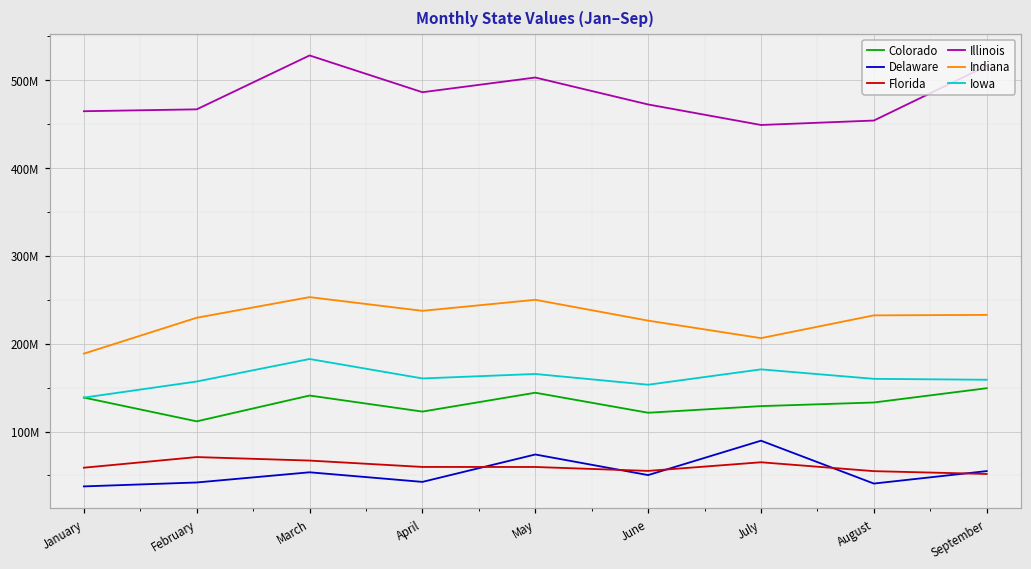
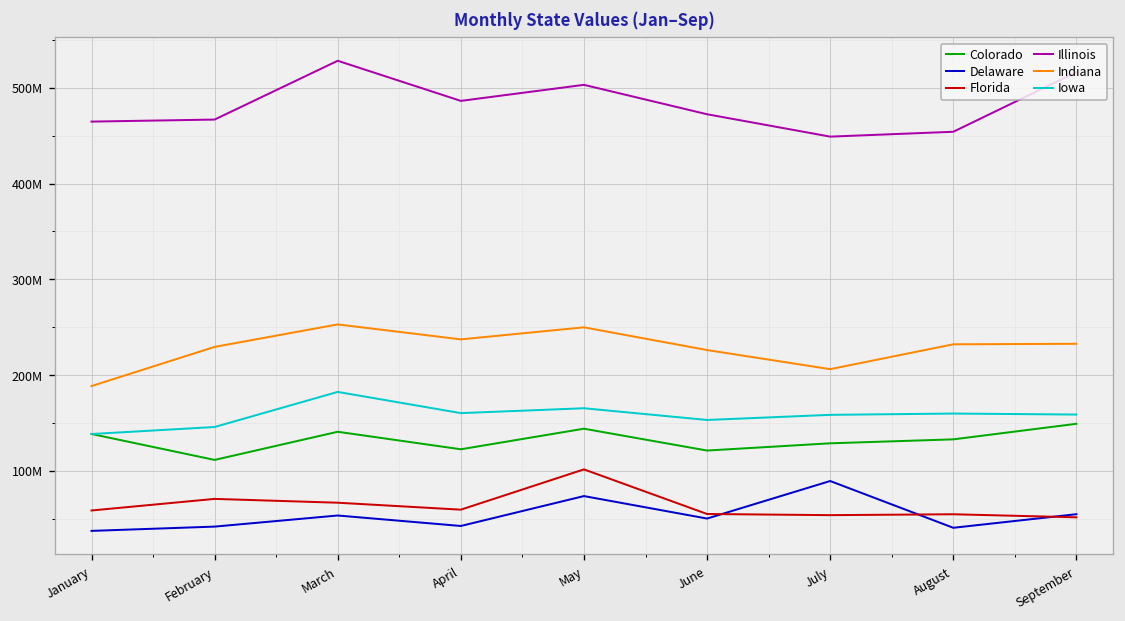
Iowa, February: 160000000 -> 150000000
Florida, May: 60000000 -> 100000000
Florida, July: 70000000 -> 50000000
Iowa, July: 170000000 -> 160000000
